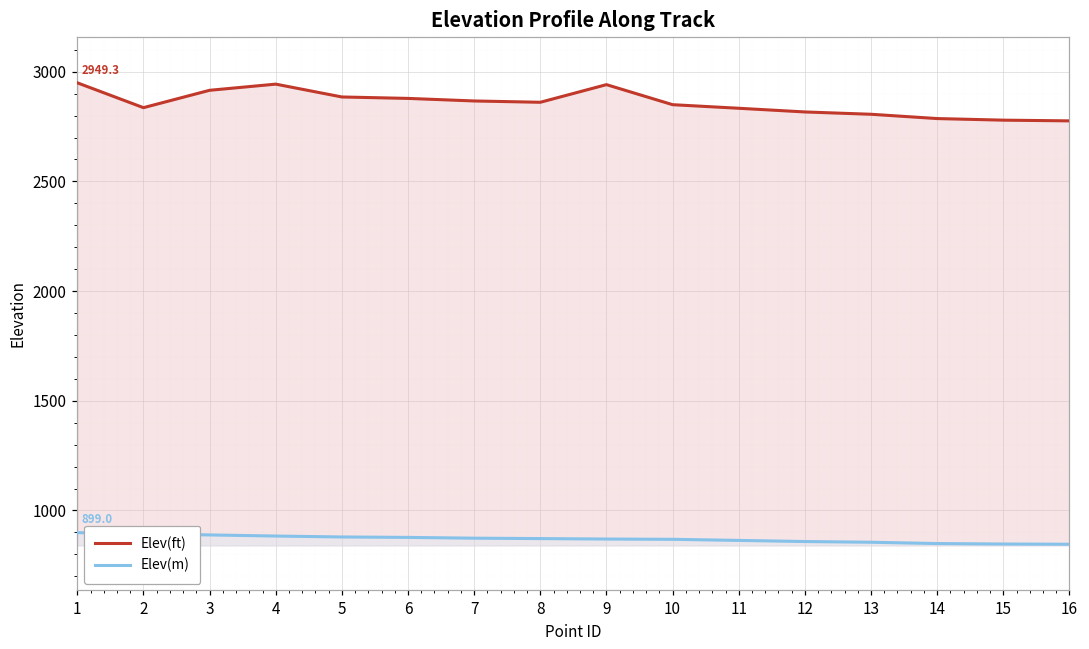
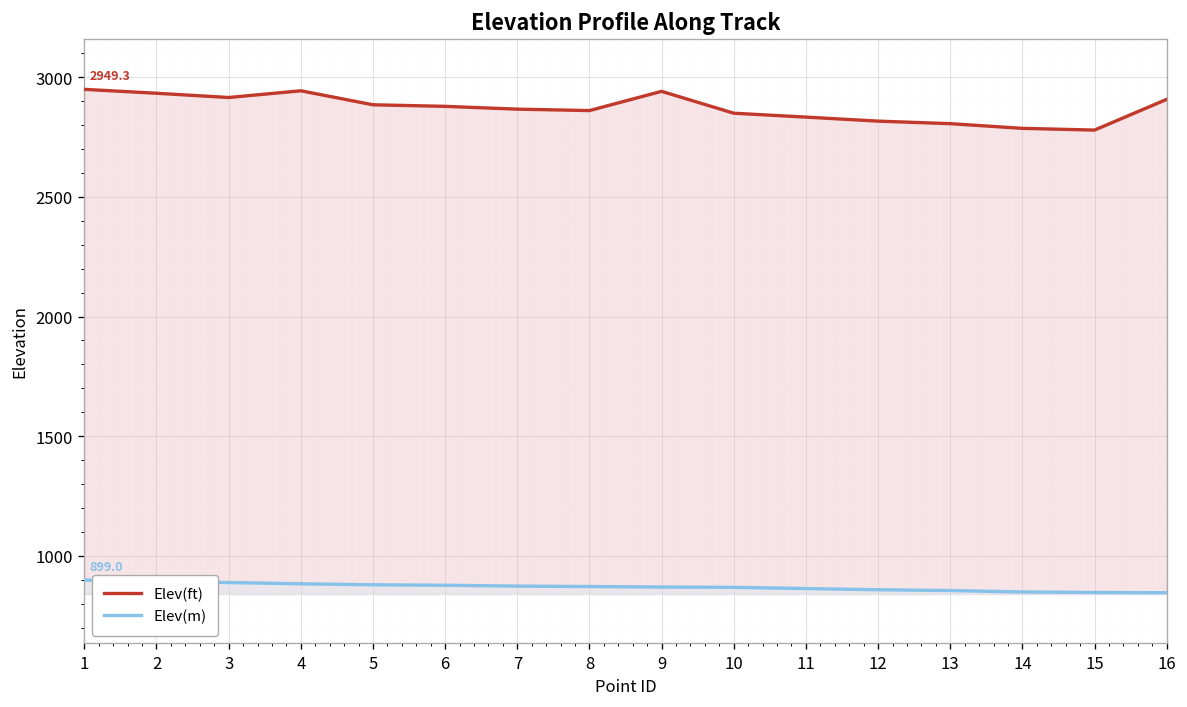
Elev(ft), 2: 2840 -> 2930
Elev(ft), 16: 2780 -> 2910
